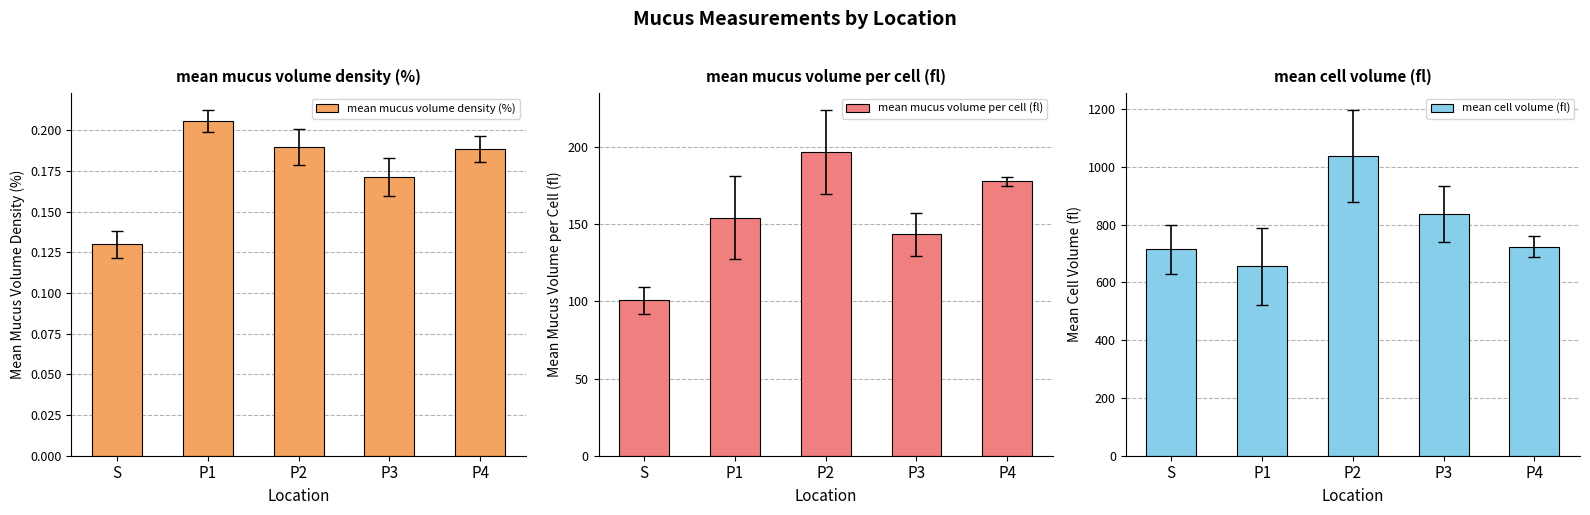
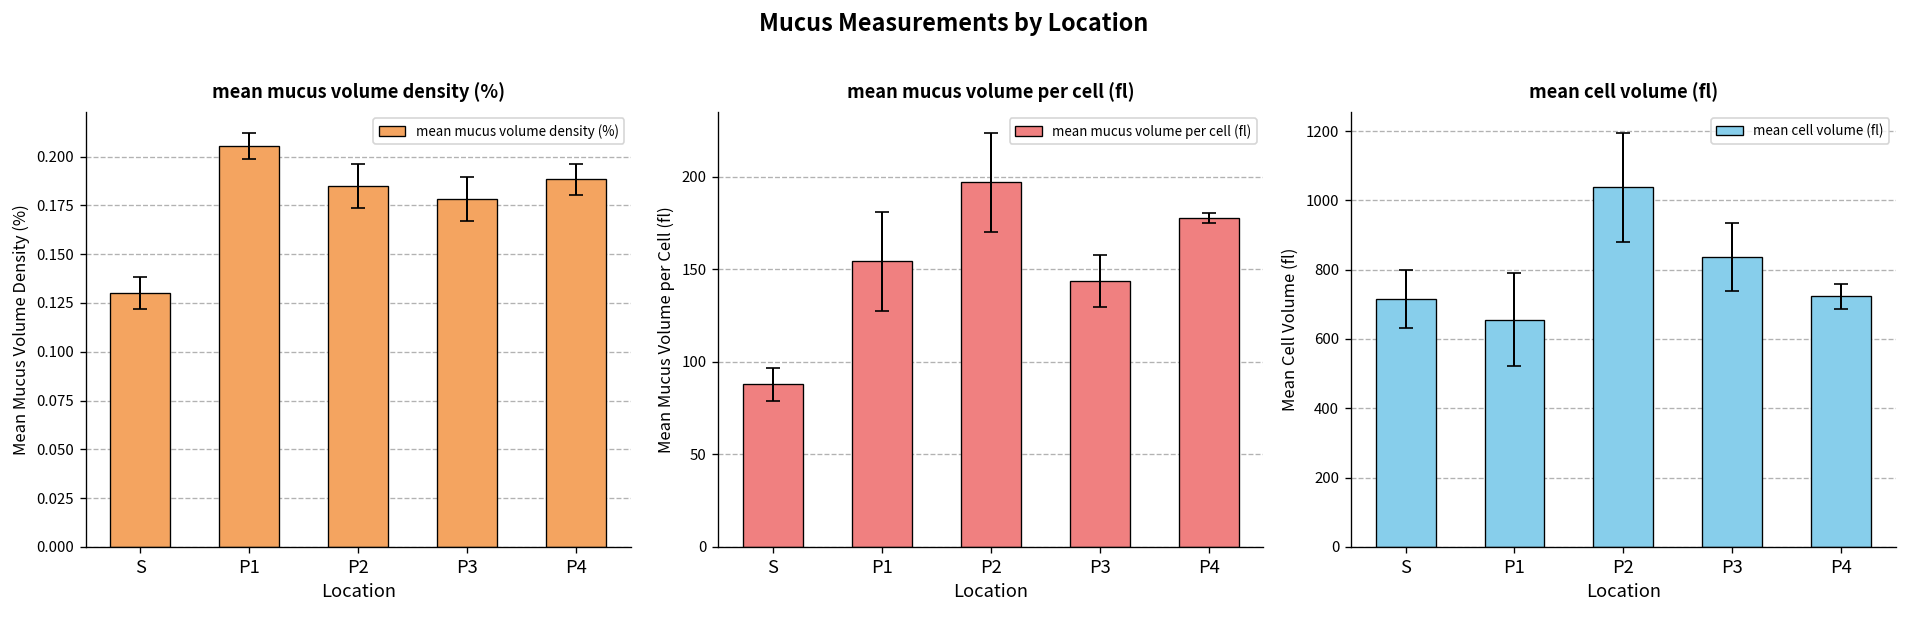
mean mucus volume density (%), mean mucus volume density (%), P2: 0.190 -> 0.185
mean mucus volume density (%), mean mucus volume density (%), P3: 0.171 -> 0.178
mean mucus volume per cell (fl), mean mucus volume per cell (fl), S: 101 -> 88
